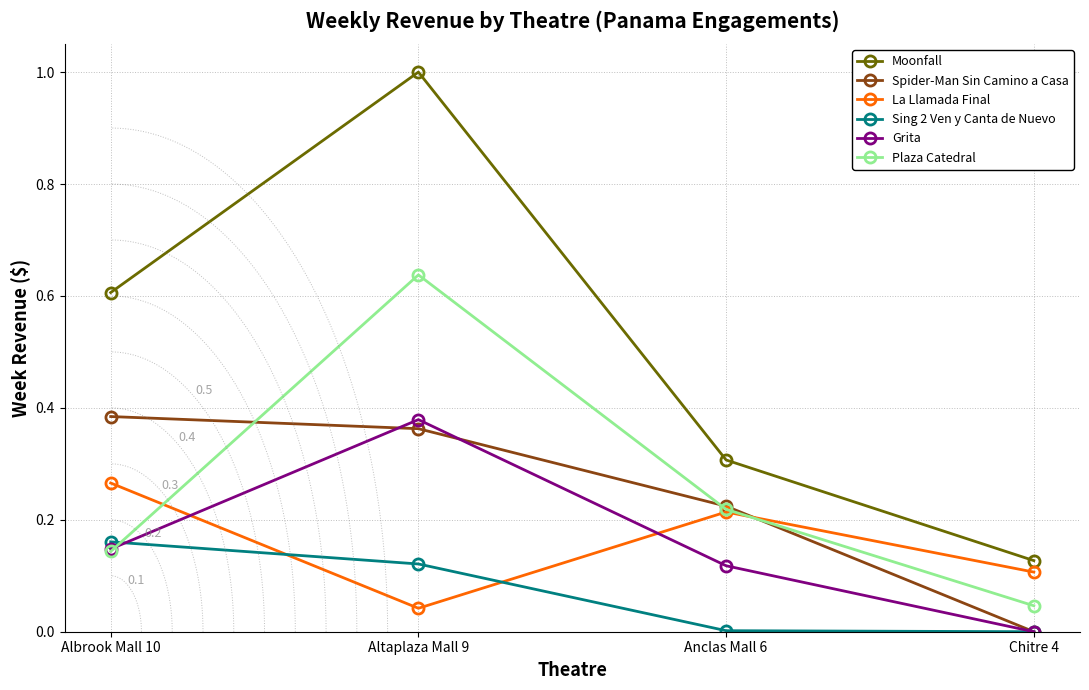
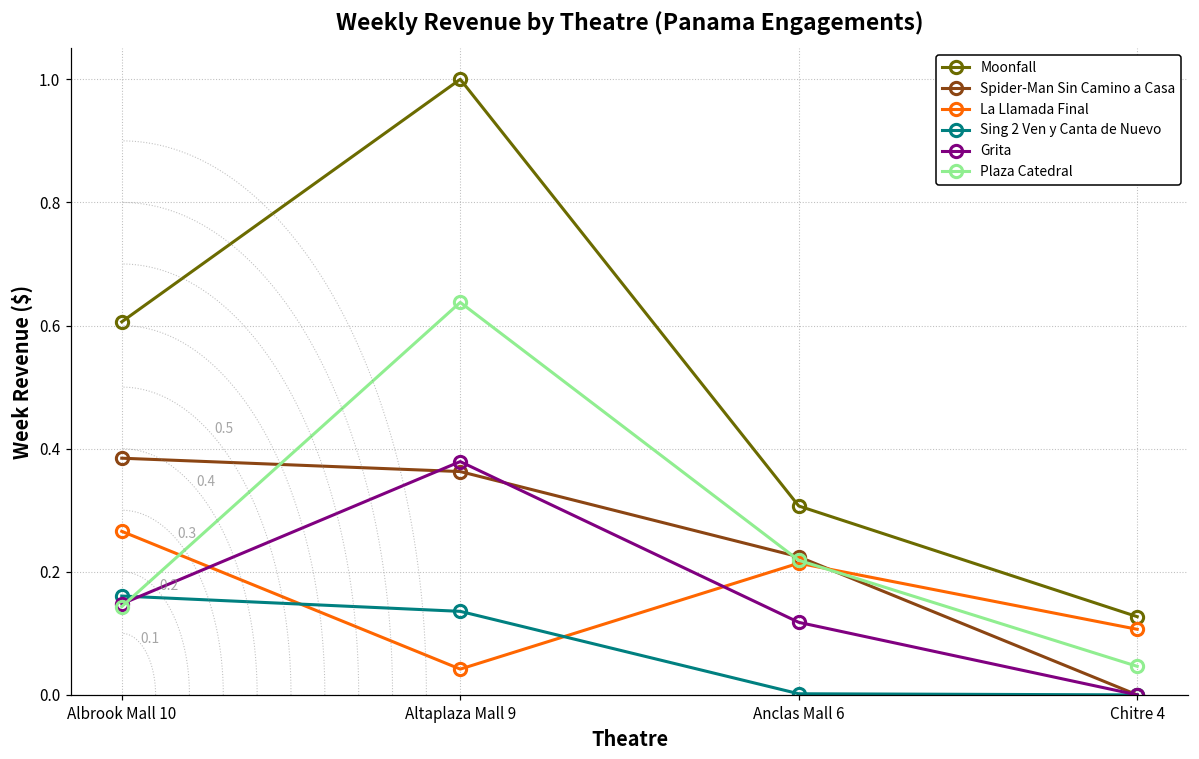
Sing 2 Ven y Canta de Nuevo, Altaplaza Mall 9: 0.12 -> 0.14
